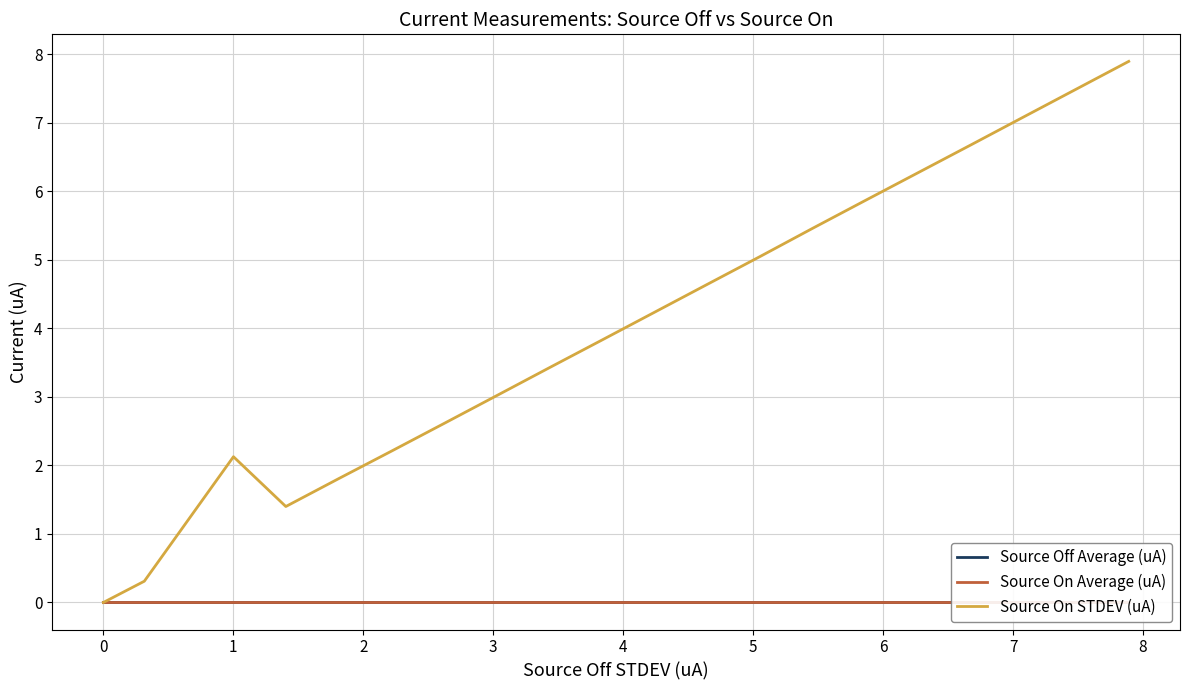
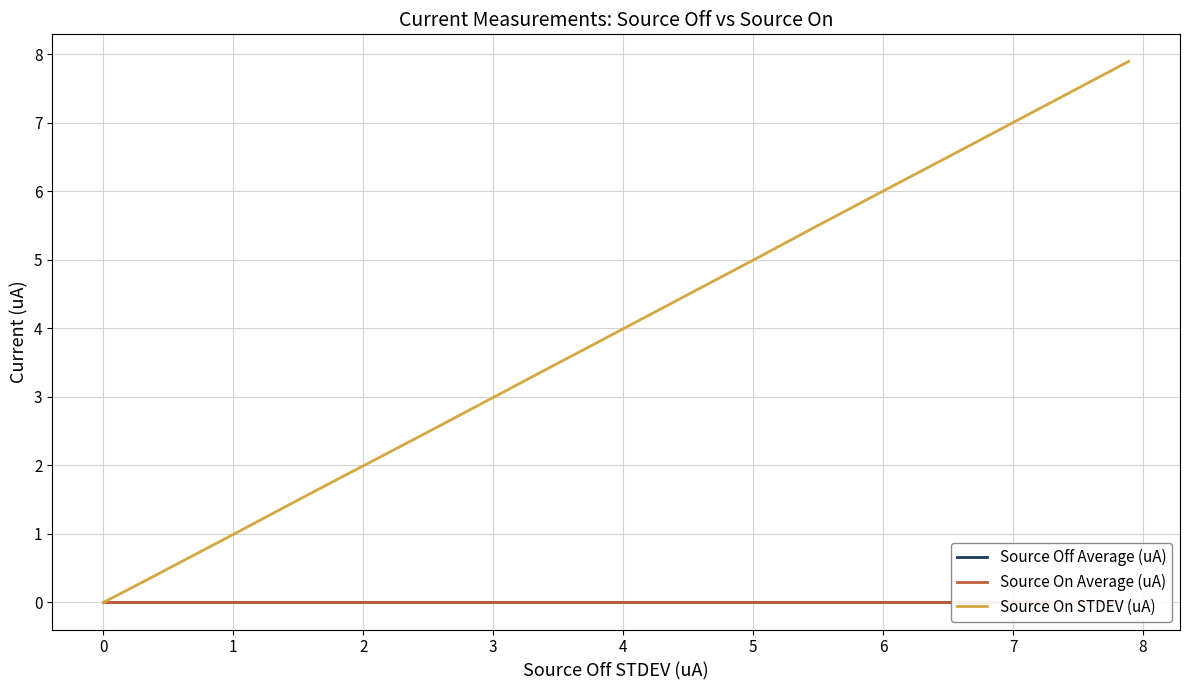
Source On STDEV (uA), 1: 2.1 -> 1.0
